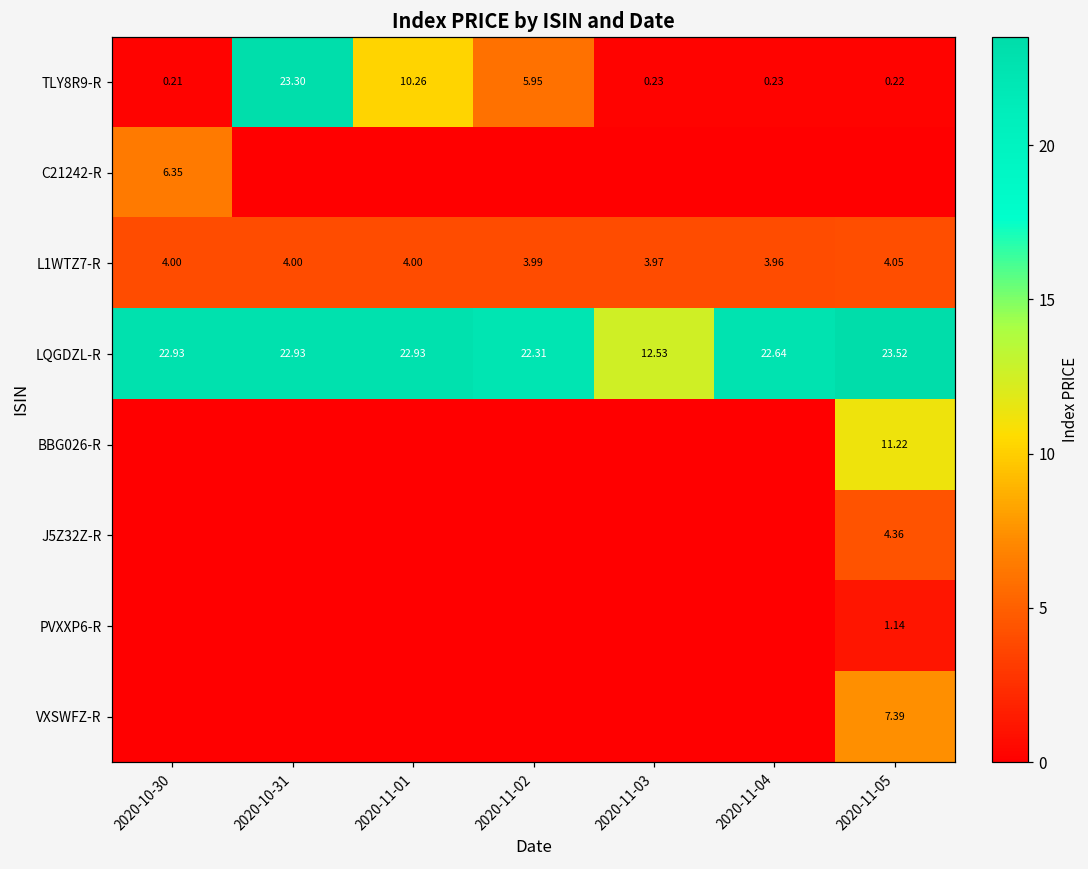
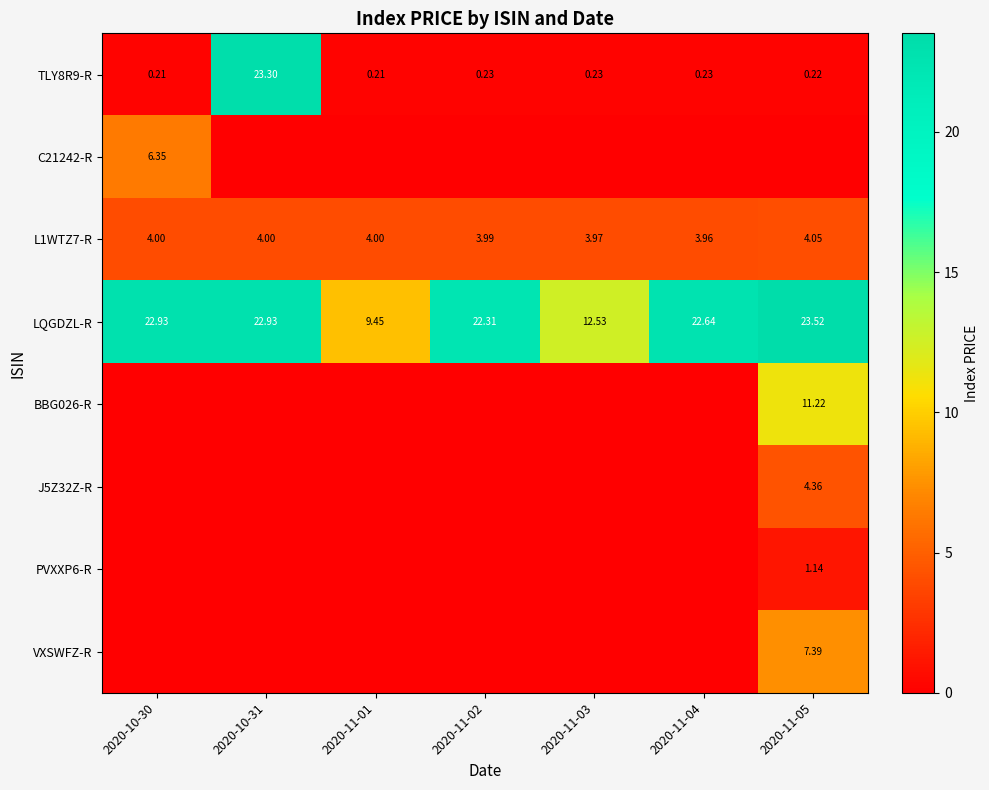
TLY8R9-R, 2020-11-01: 10.26 -> 0.21
TLY8R9-R, 2020-11-02: 5.95 -> 0.23
LQGDZL-R, 2020-11-01: 22.93 -> 9.45
